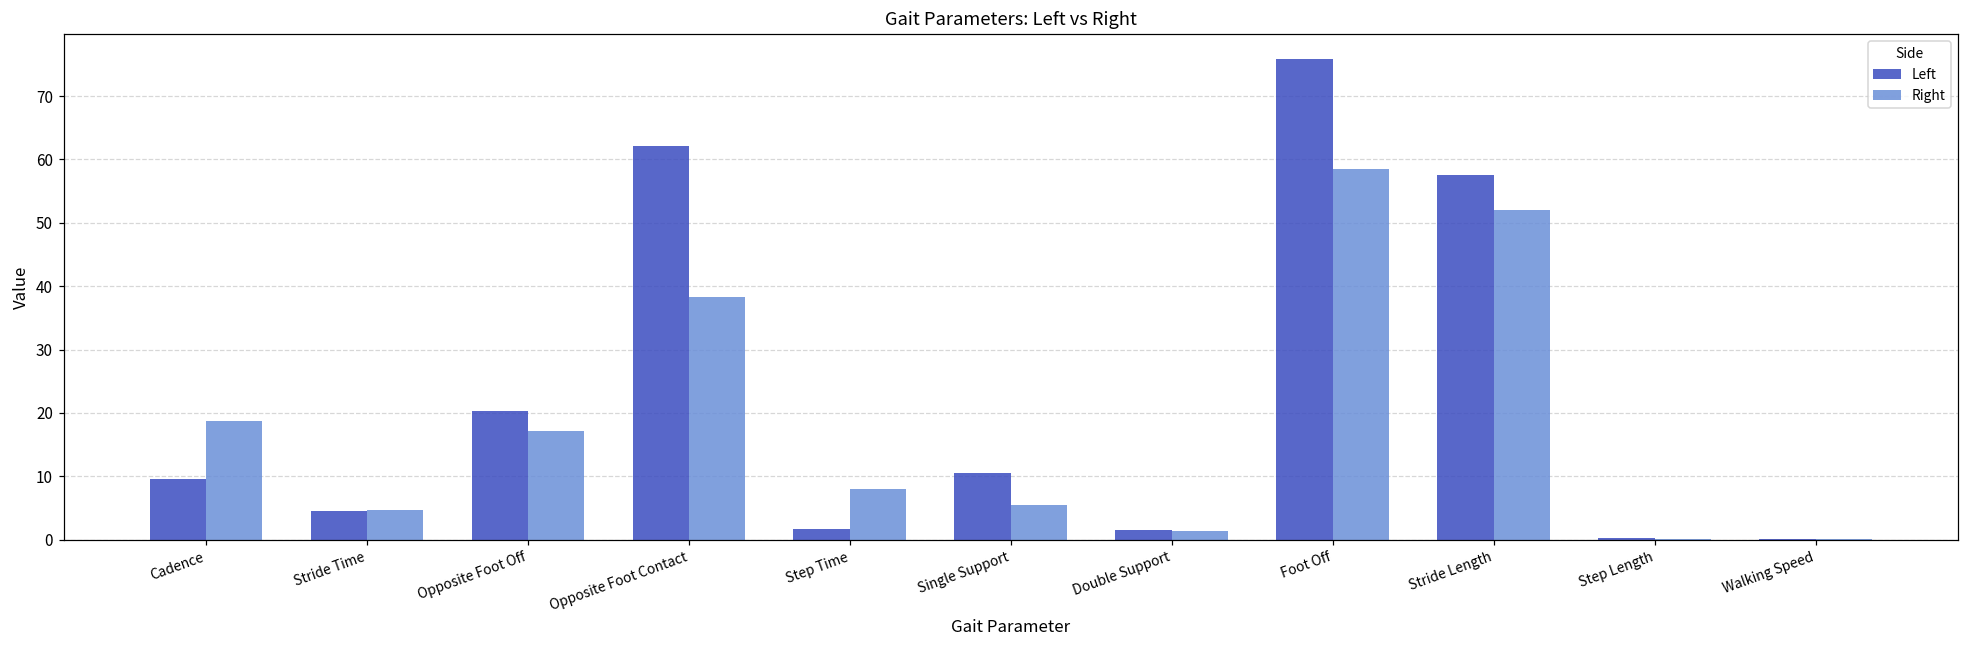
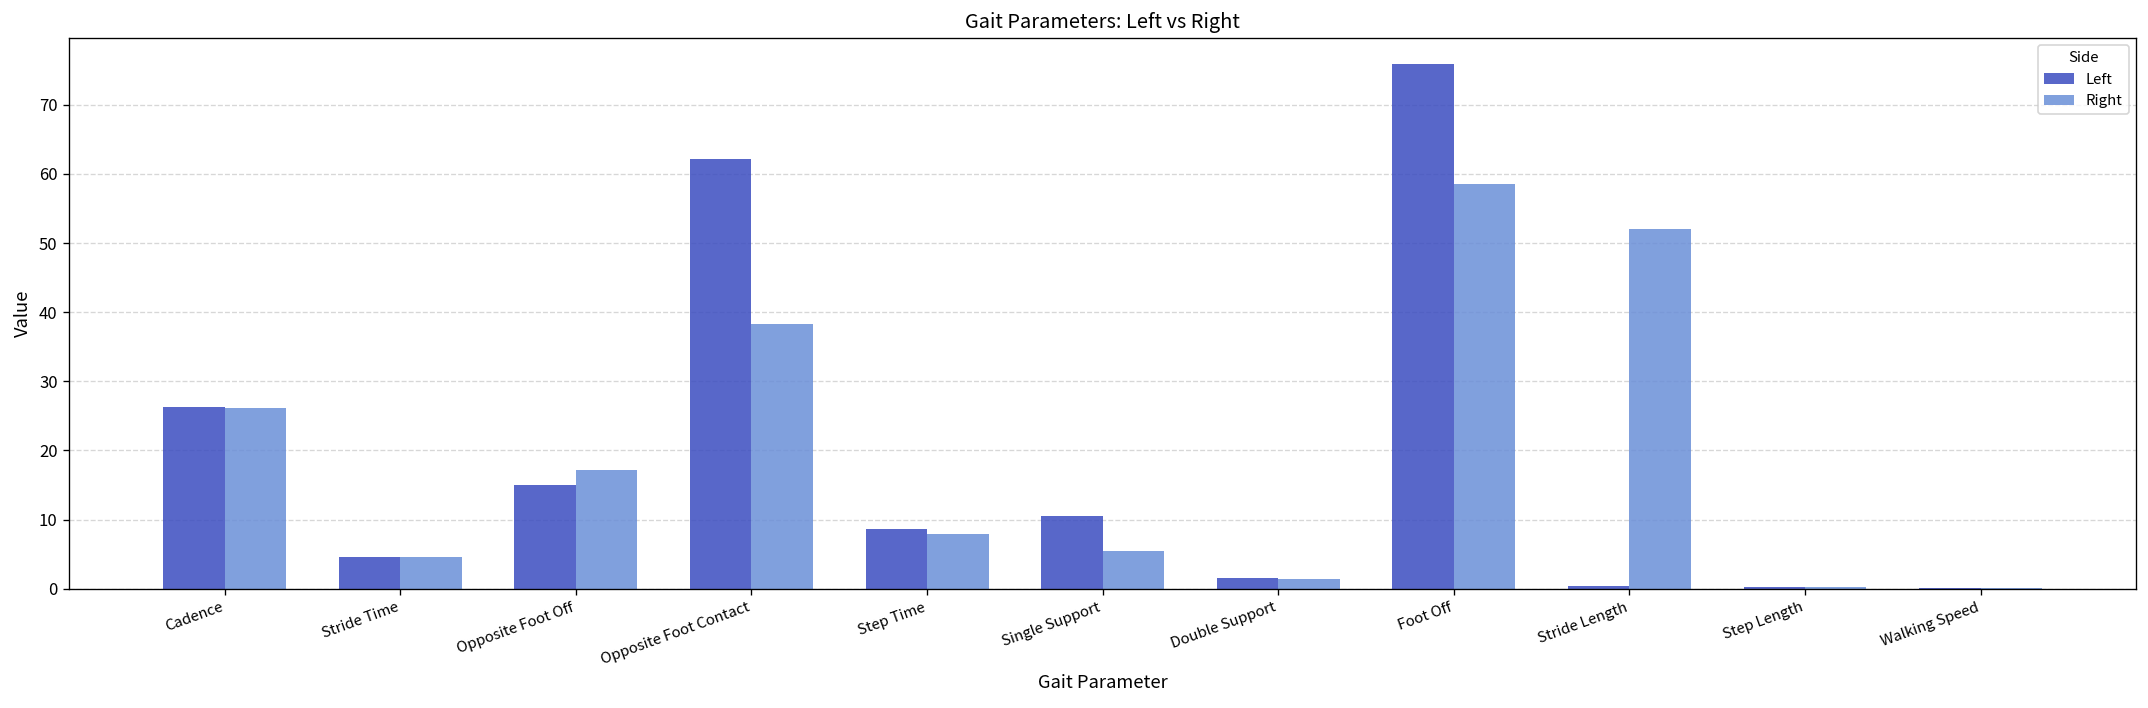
Left, Cadence: 10 -> 26
Right, Cadence: 19 -> 26
Left, Opposite Foot Off: 20 -> 15
Left, Step Time: 2 -> 9
Left, Stride Length: 58 -> 0
